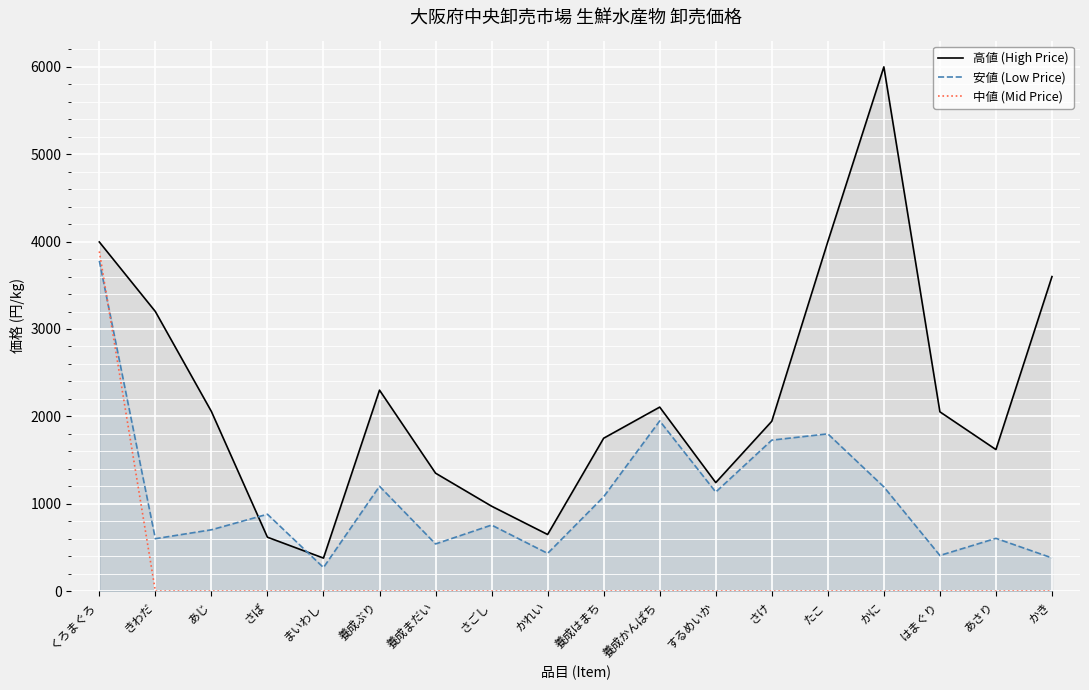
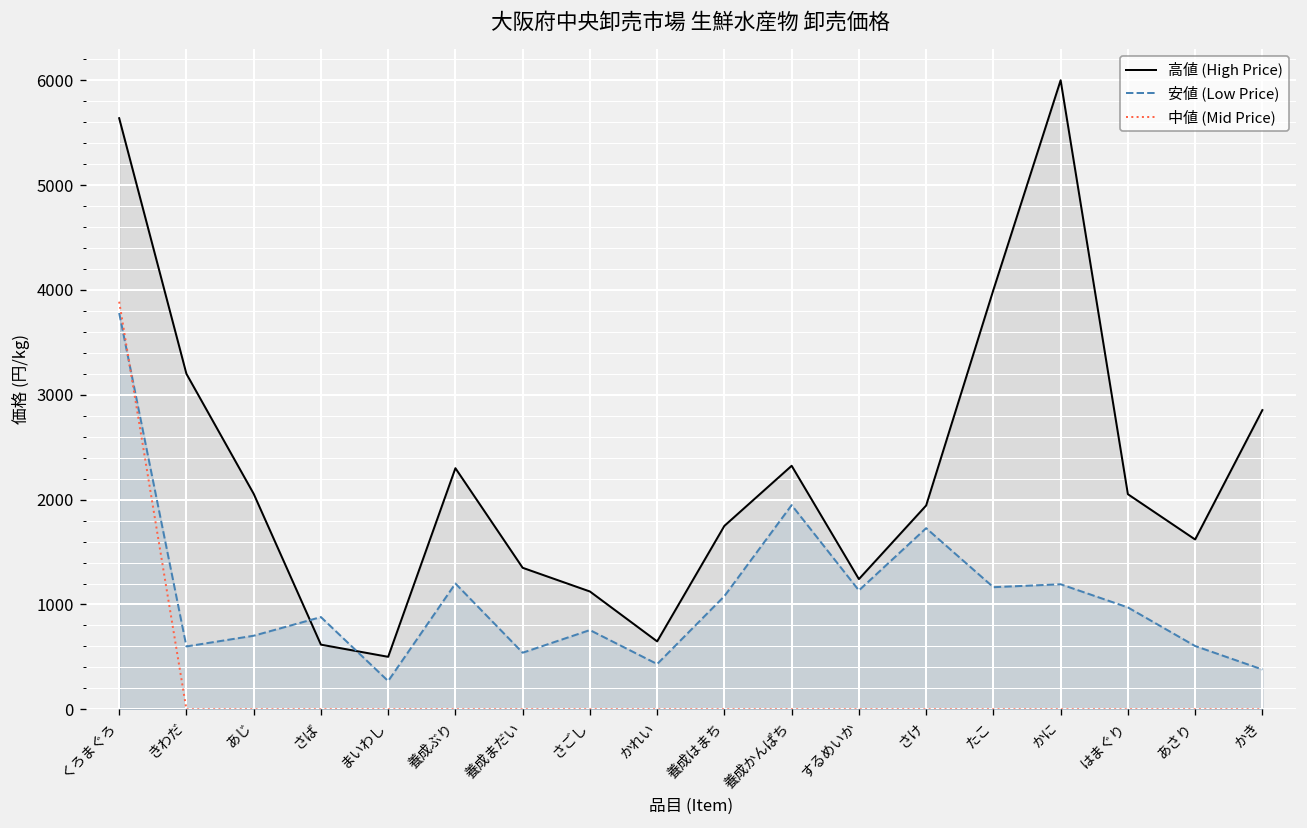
高値 (High Price), くろまぐろ: 4000 -> 5600
高値 (High Price), まいわし: 400 -> 500
高値 (High Price), さごし: 1000 -> 1100
高値 (High Price), 養成かんぱち: 2100 -> 2300
安値 (Low Price), たこ: 1800 -> 1200
安値 (Low Price), はまぐり: 400 -> 1000
高値 (High Price), かき: 3600 -> 2900
